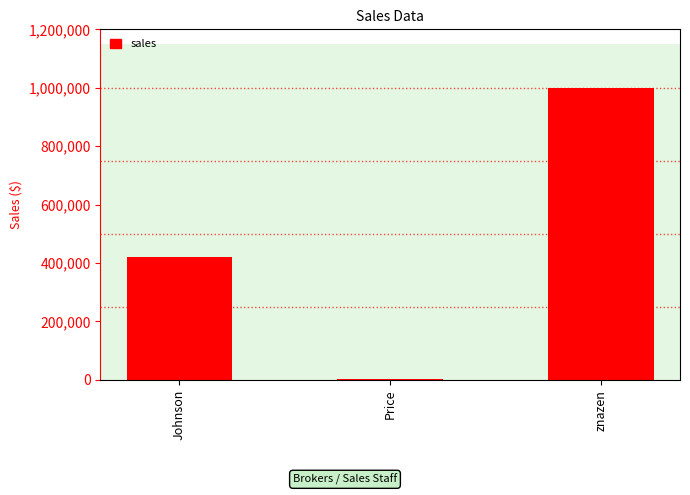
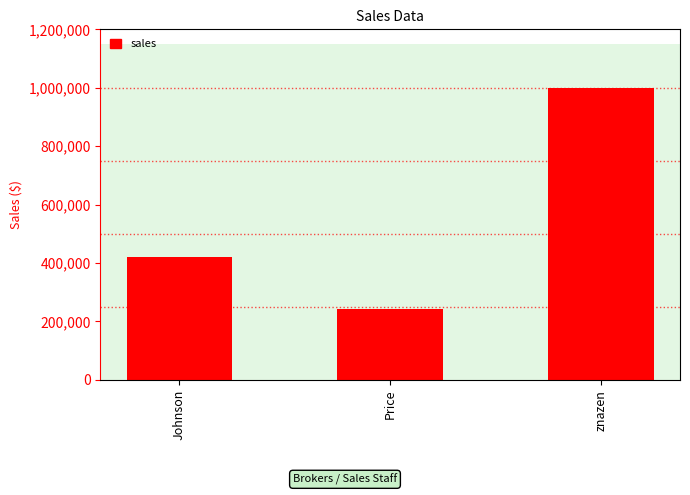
Price: 0 -> 240,000
